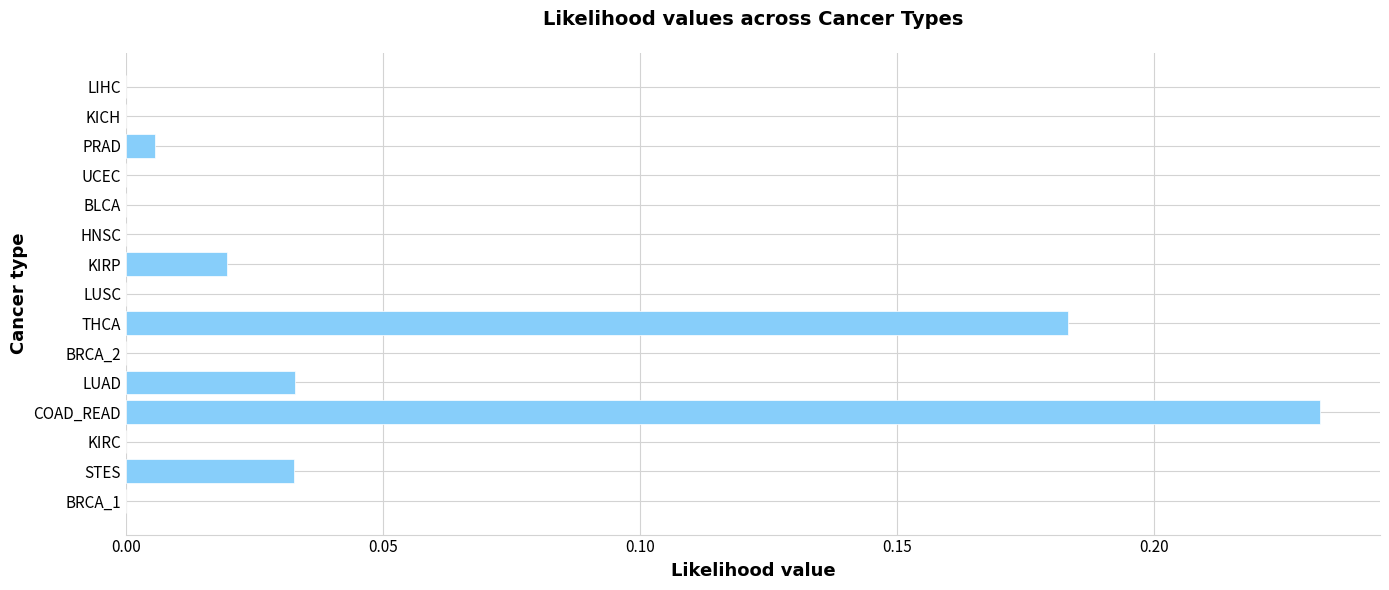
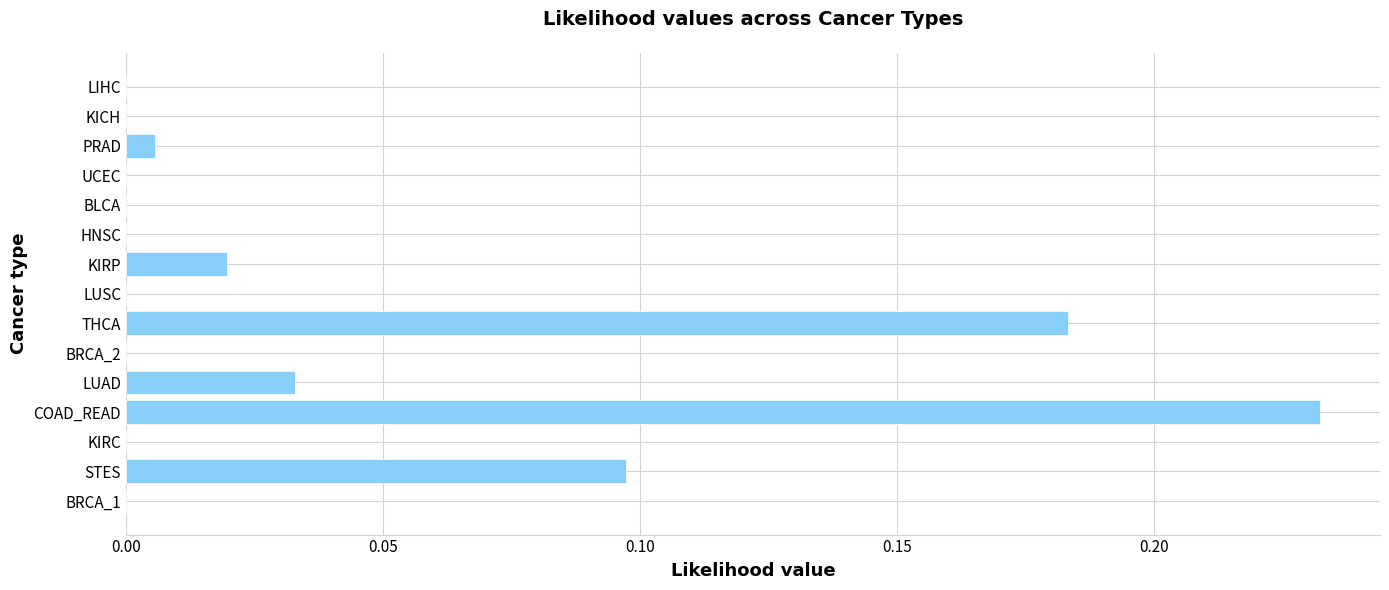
STES: 0.033 -> 0.097
